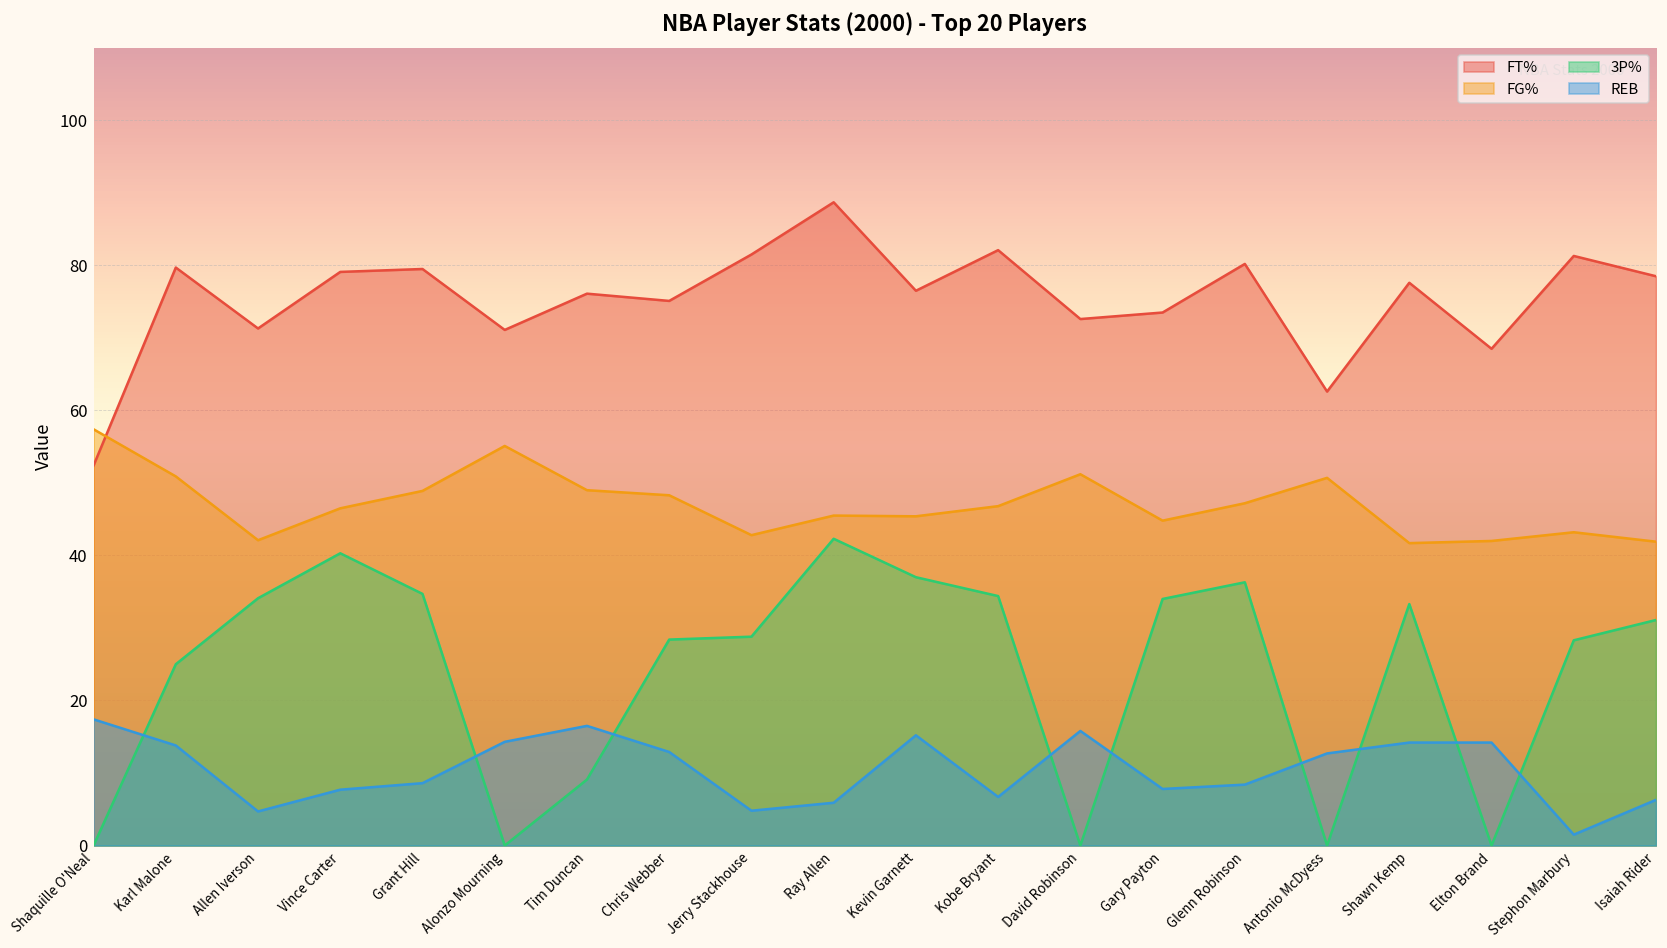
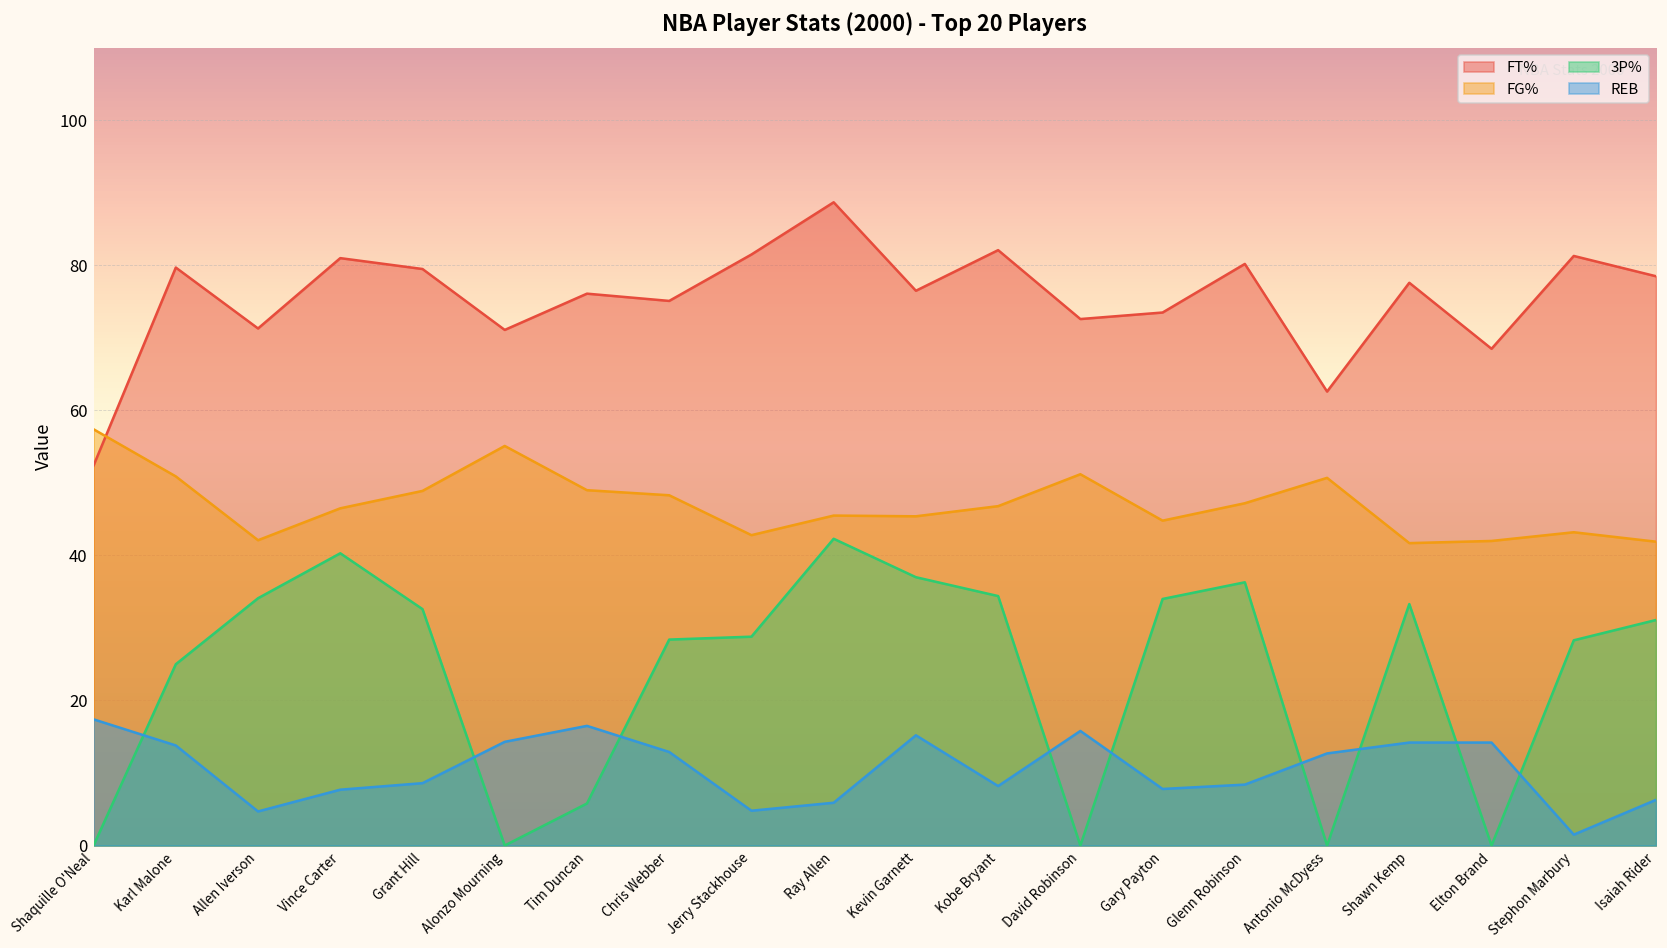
FT%, Vince Carter: 79 -> 81
3P%, Grant Hill: 35 -> 33
3P%, Tim Duncan: 9 -> 6
REB, Kobe Bryant: 7 -> 8
